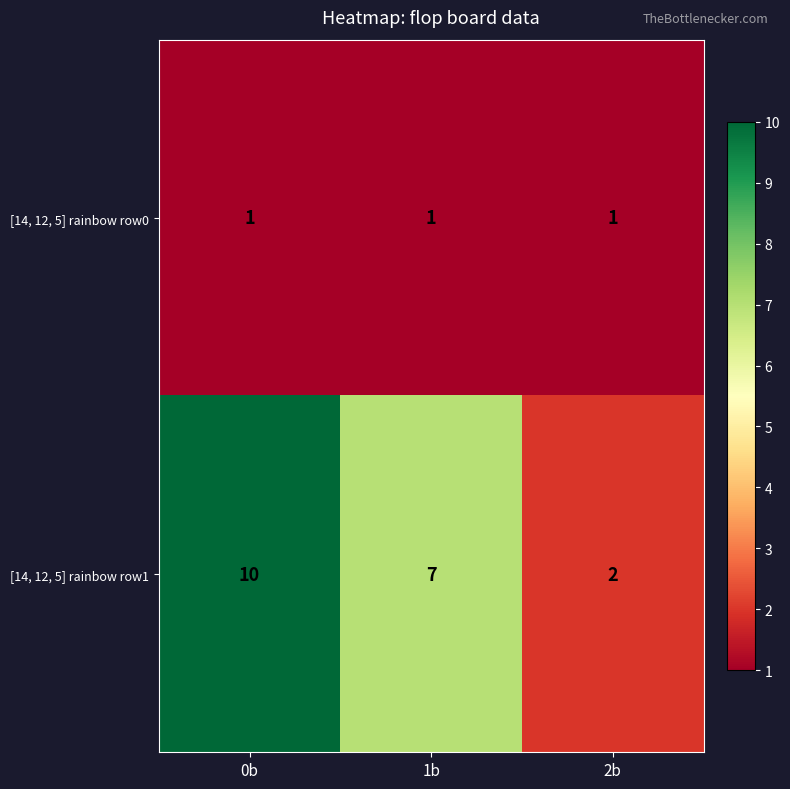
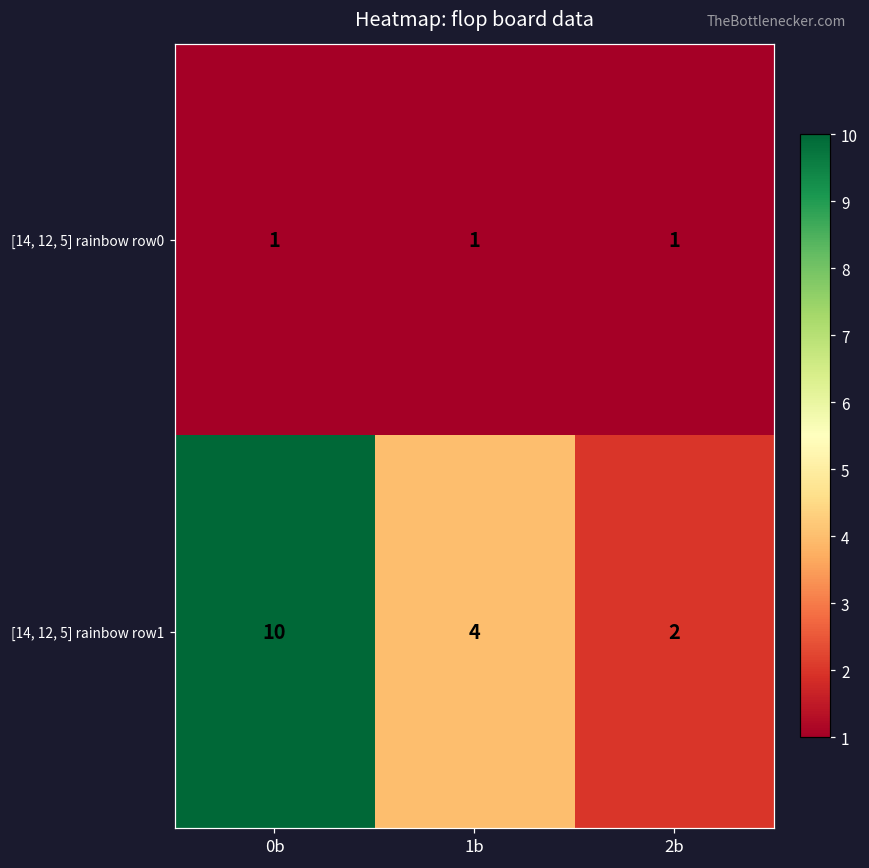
[14, 12, 5] rainbow row1, 1b: 7 -> 4
